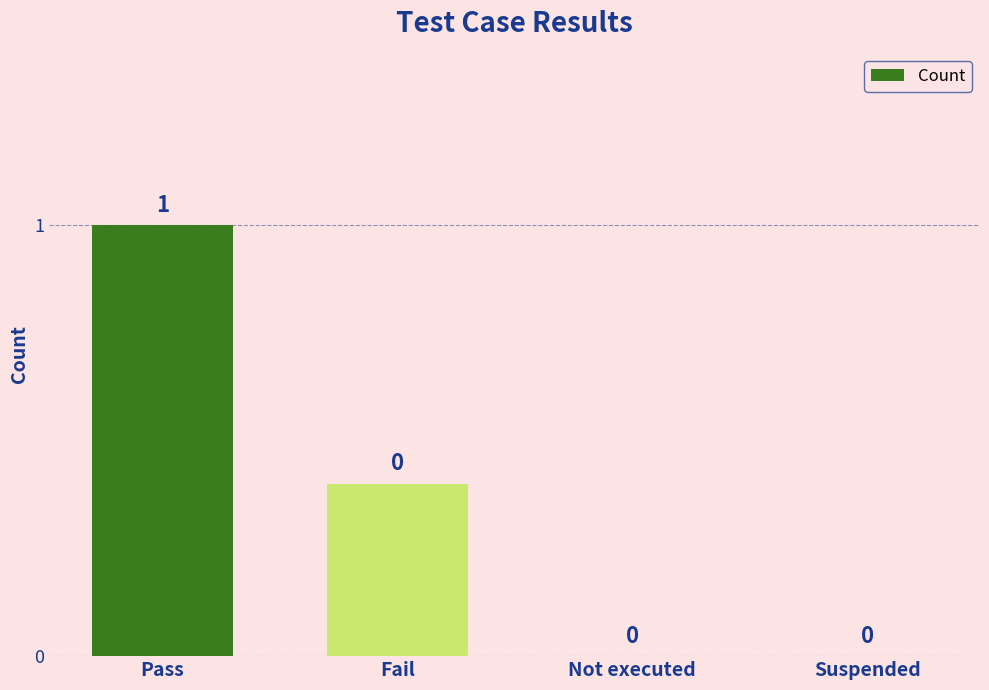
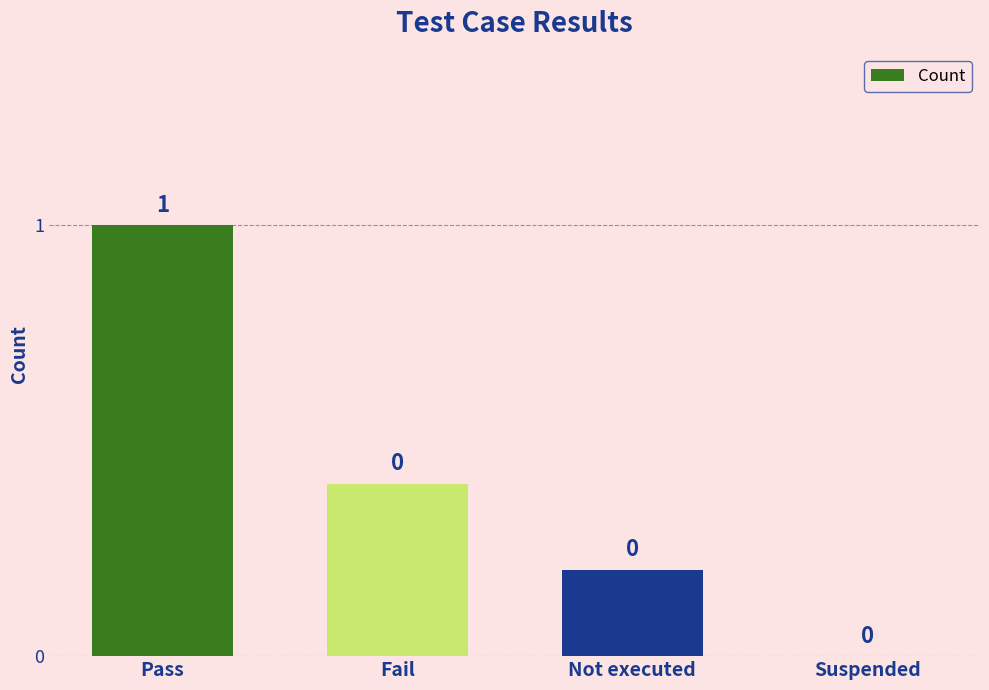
Not executed: 0.0 -> 0.2
